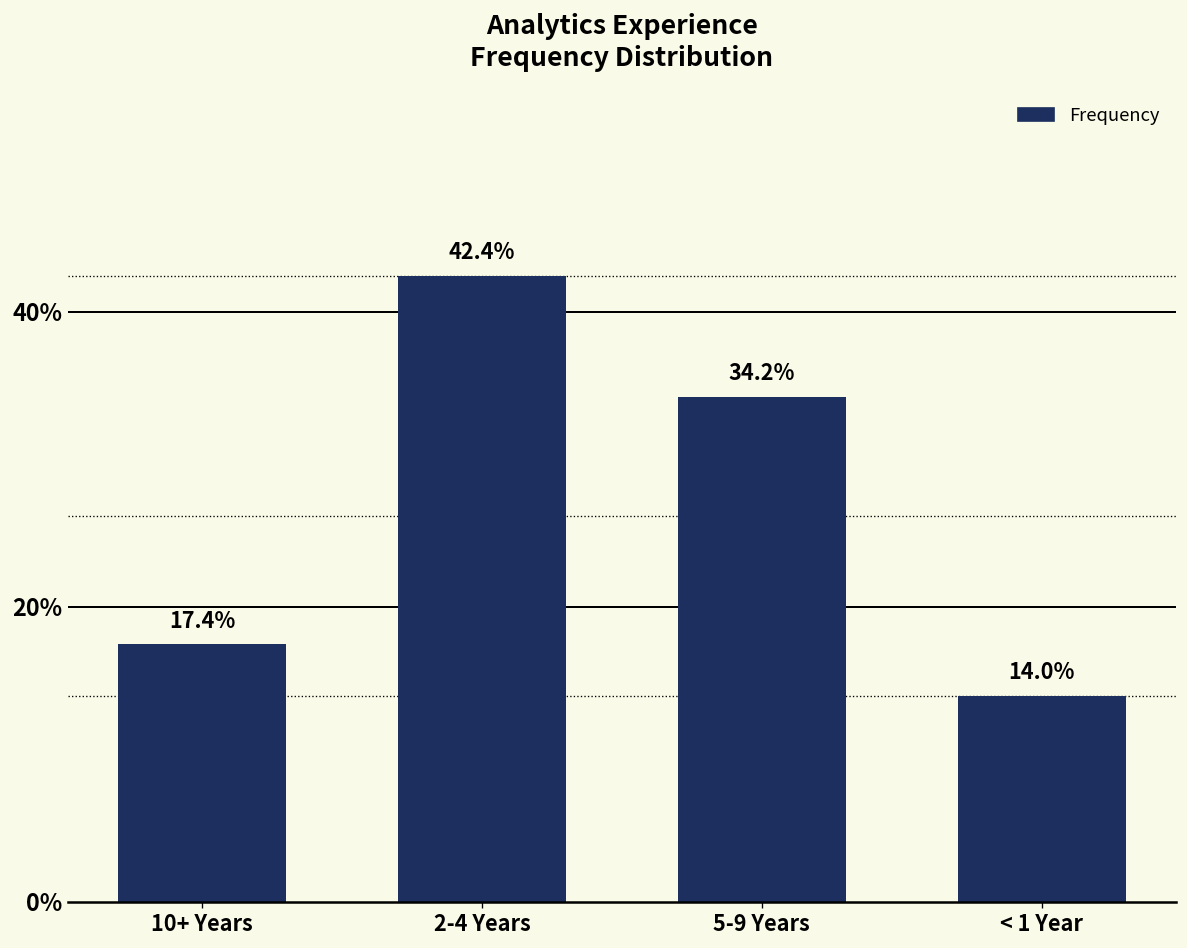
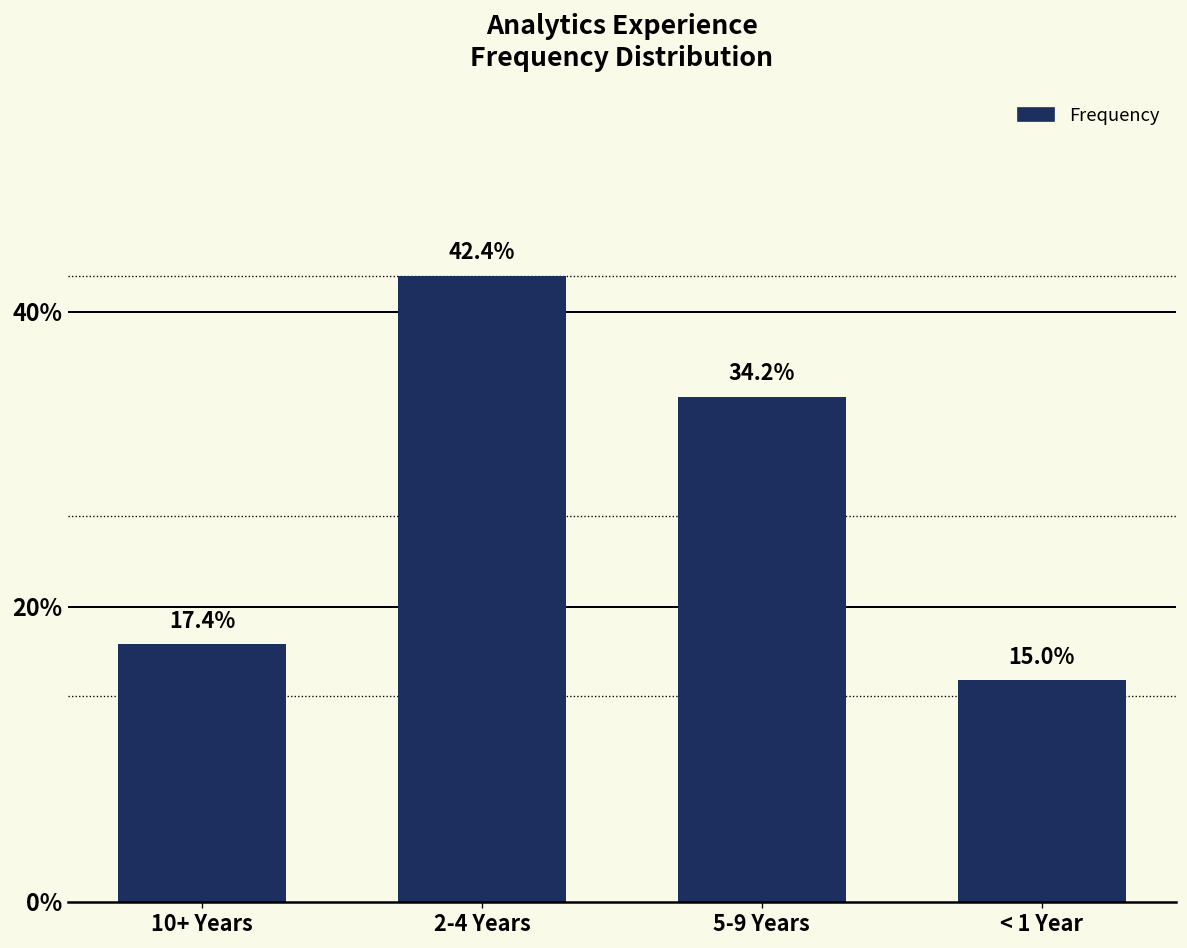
< 1 Year: 14.0% -> 15.0%
